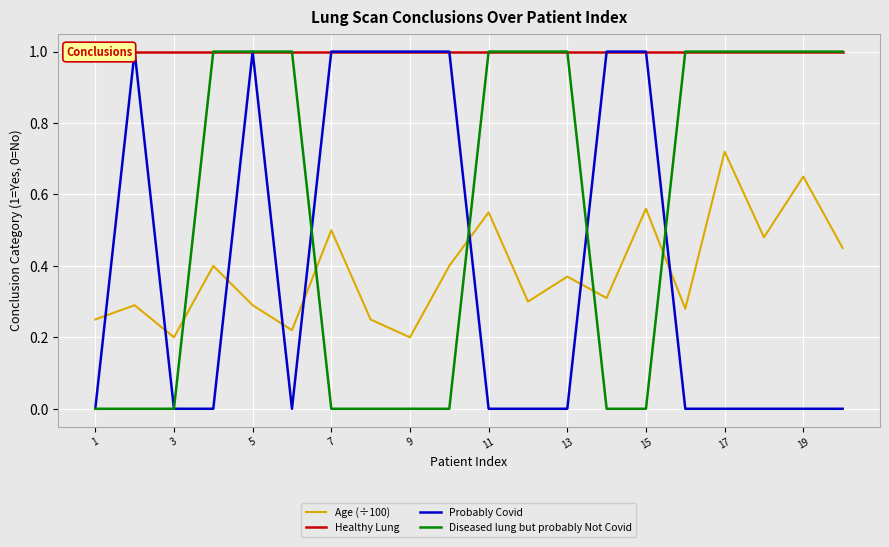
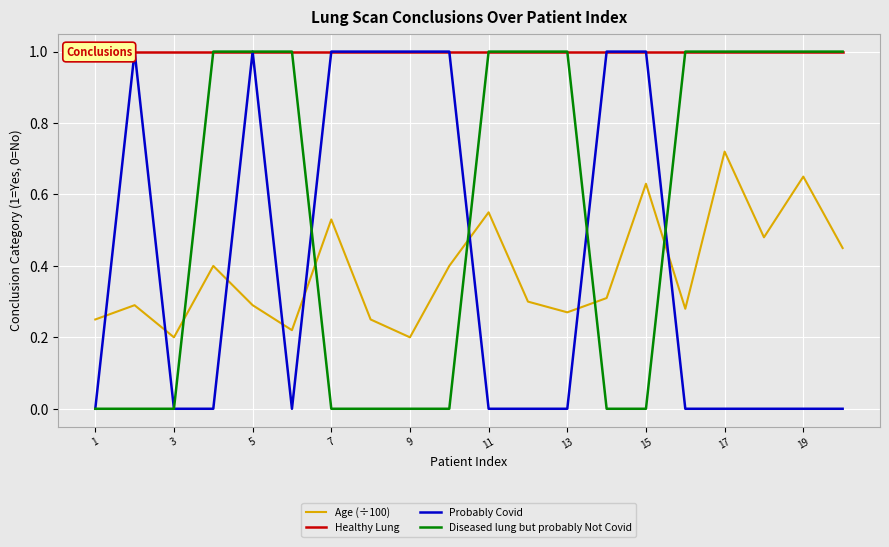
Age (÷100), 7: 0.50 -> 0.53
Age (÷100), 13: 0.37 -> 0.27
Age (÷100), 15: 0.56 -> 0.63
